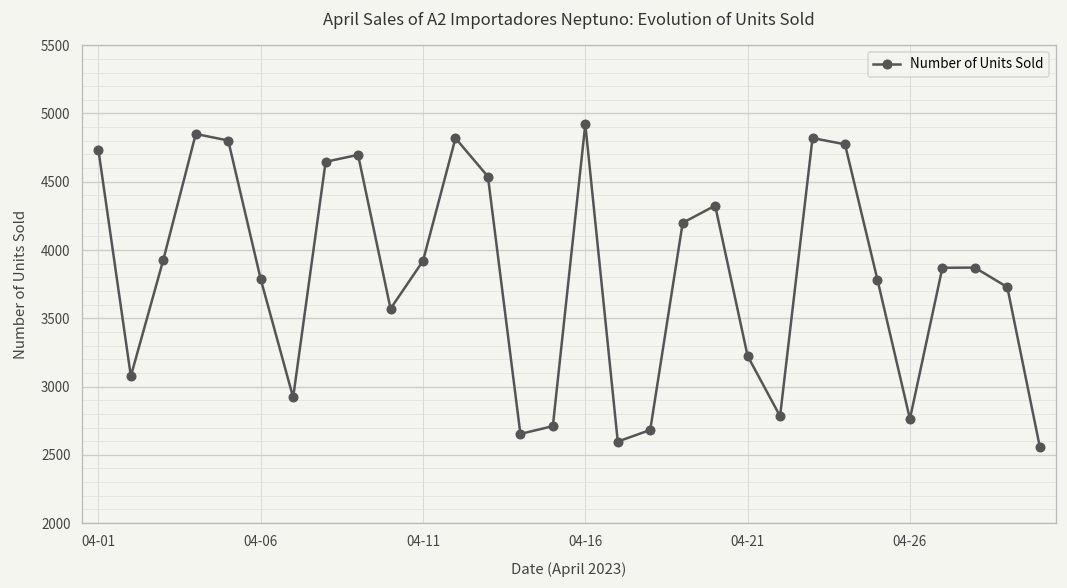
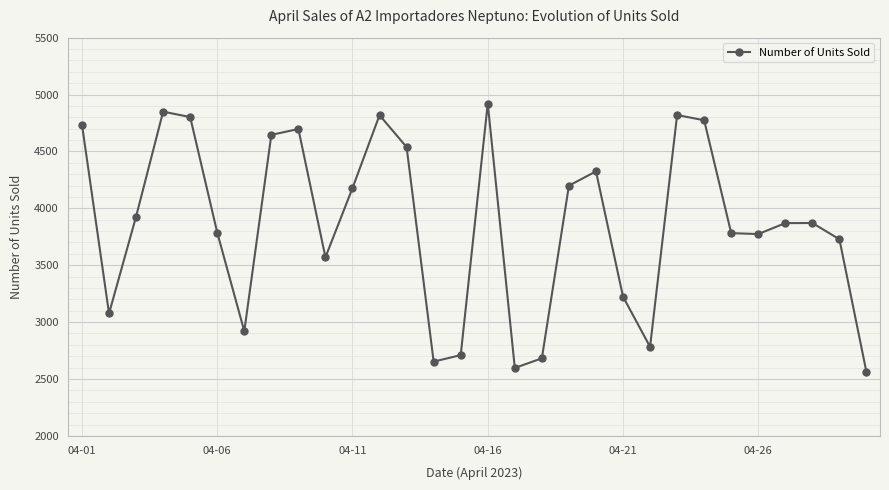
04-11: 3920 -> 4180
04-26: 2760 -> 3770
